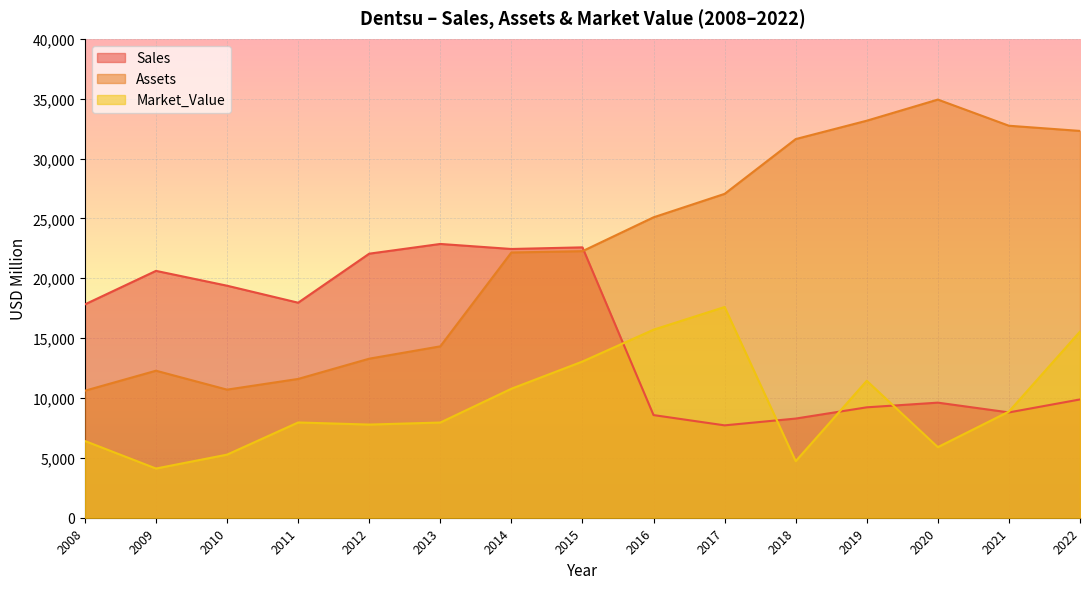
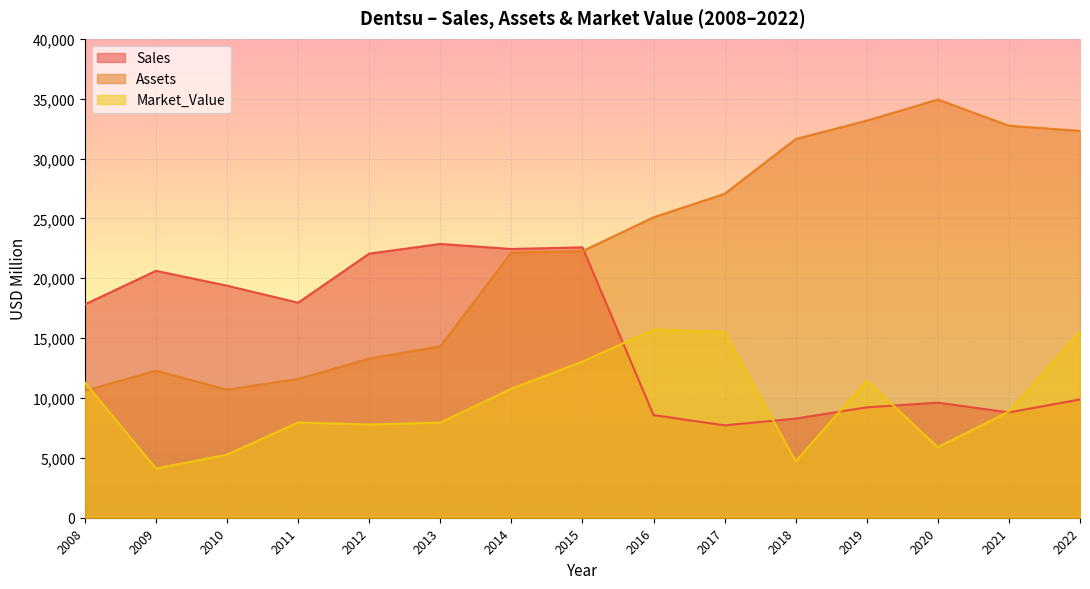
Market_Value, 2008: 6,400 -> 11,300
Market_Value, 2017: 17,600 -> 15,500
